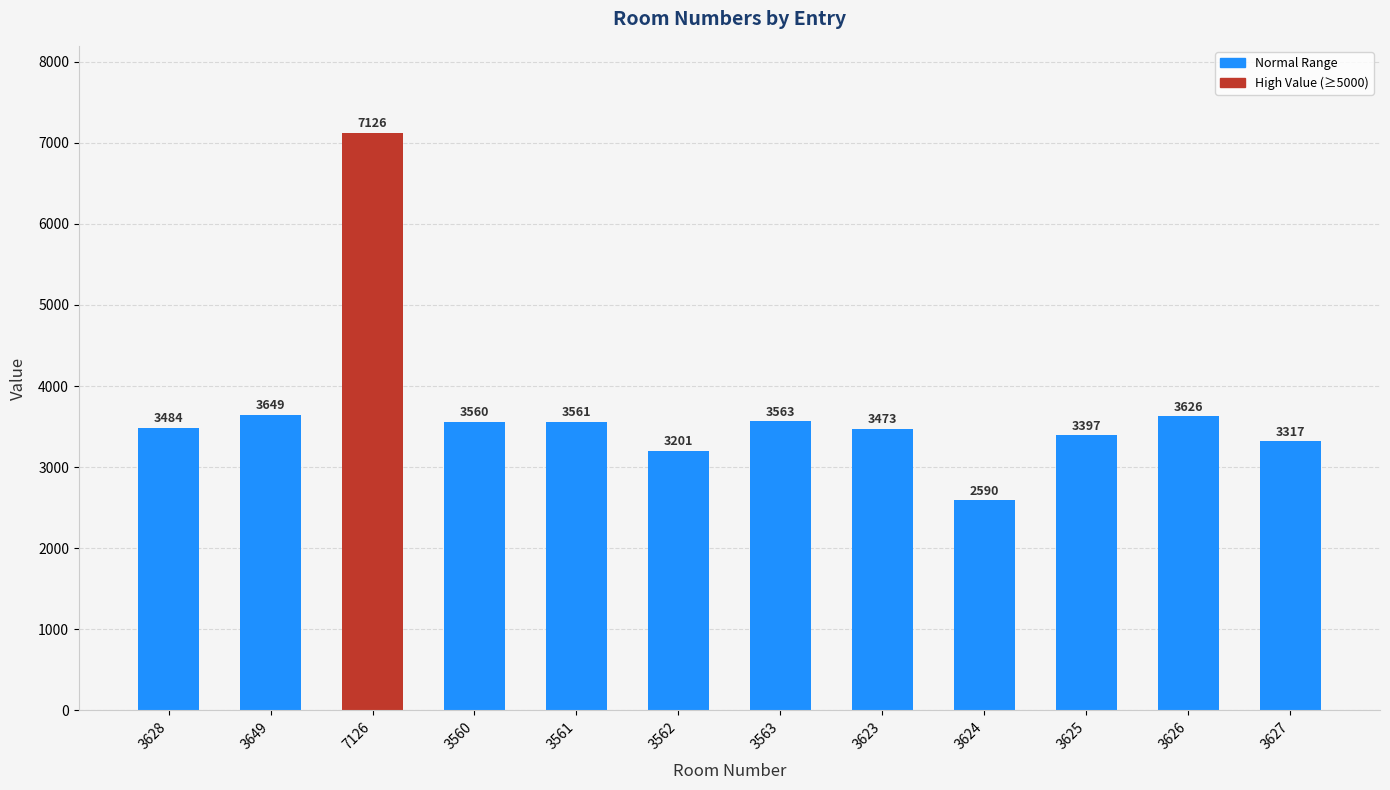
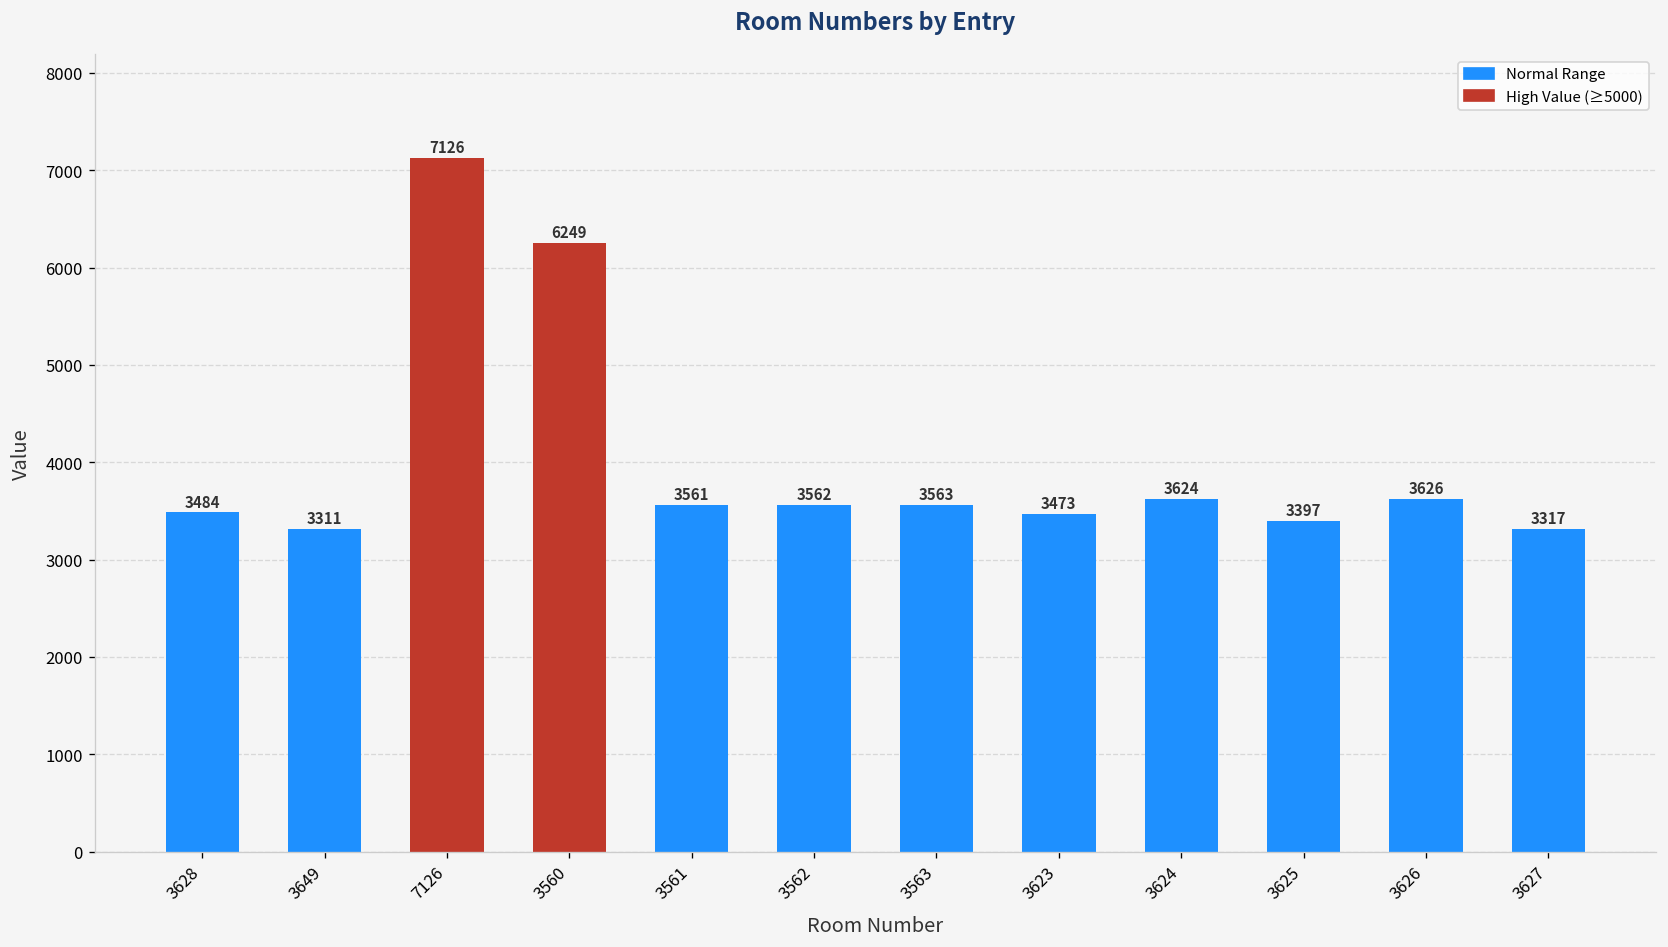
3649: 3649 -> 3311
3560: 3560 -> 6249
3562: 3201 -> 3562
3624: 2590 -> 3624
